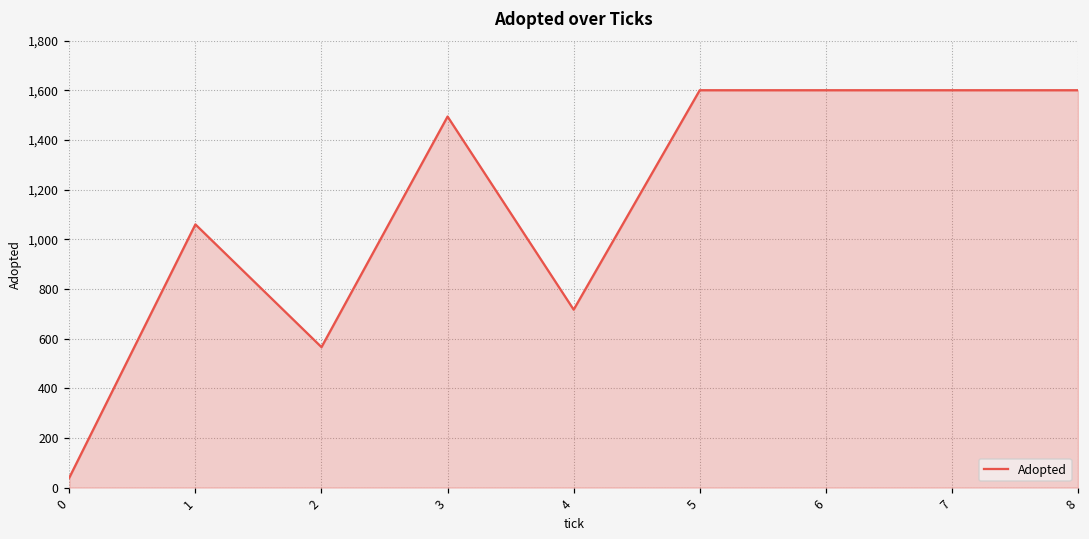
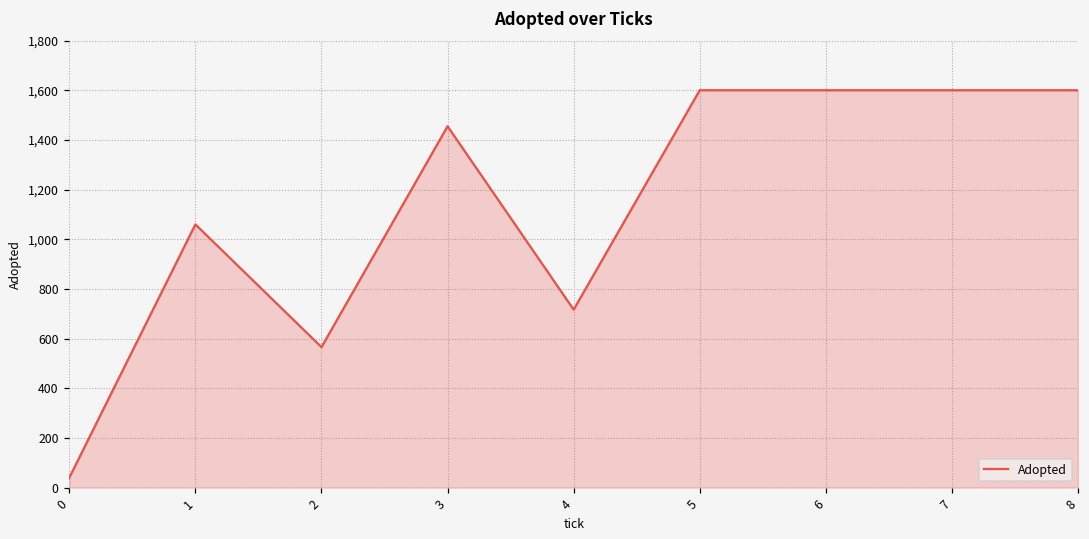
3: 1,490 -> 1,450
